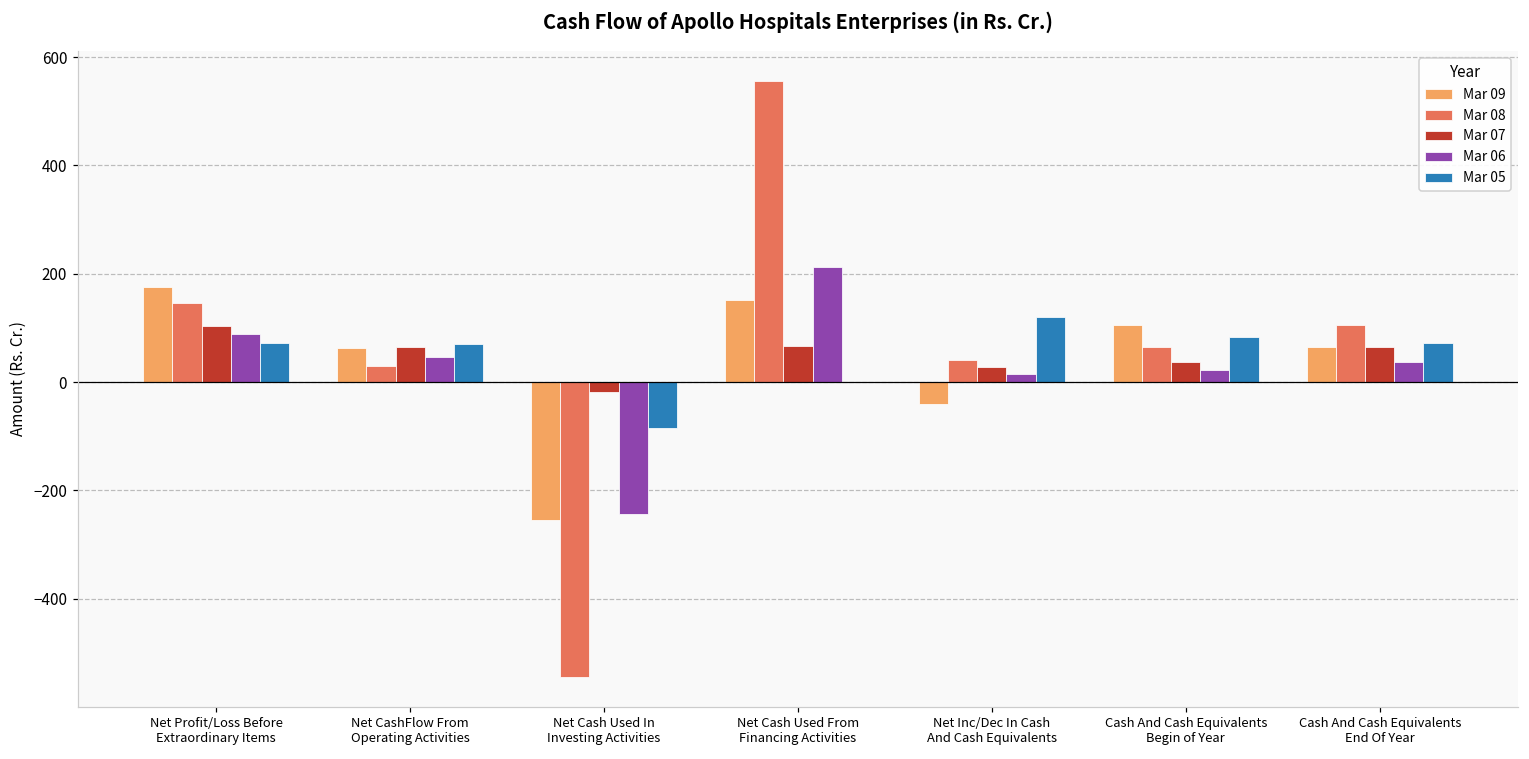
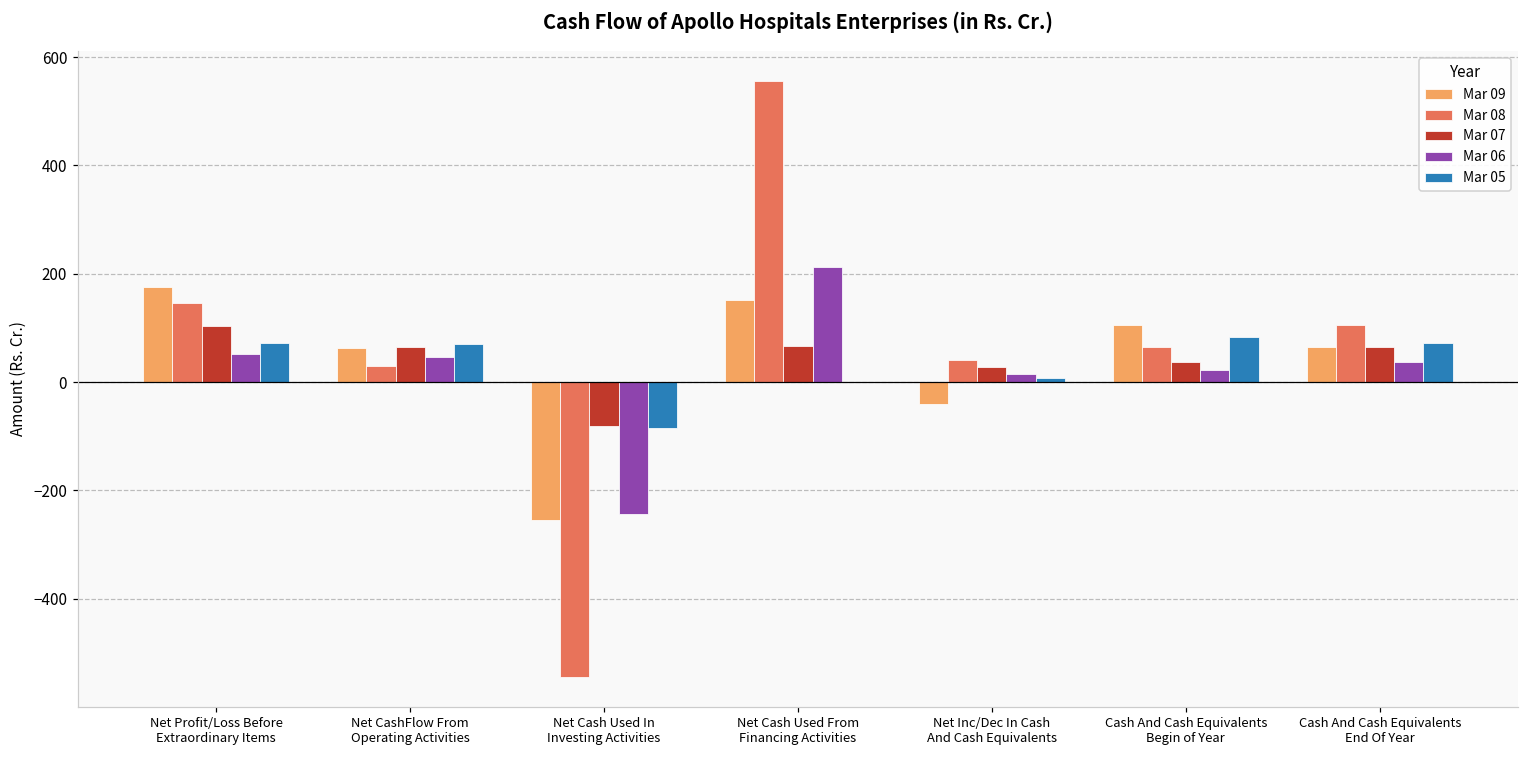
Mar 06, Net Profit/Loss Before Extraordinary Items: 90 -> 50
Mar 07, Net Cash Used In Investing Activities: -20 -> -80
Mar 05, Net Inc/Dec In Cash And Cash Equivalents: 120 -> 10
